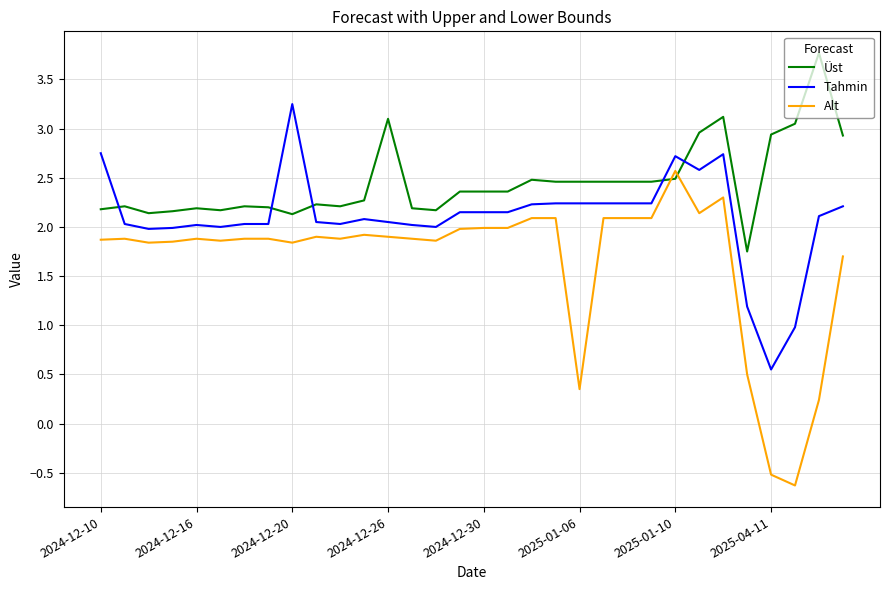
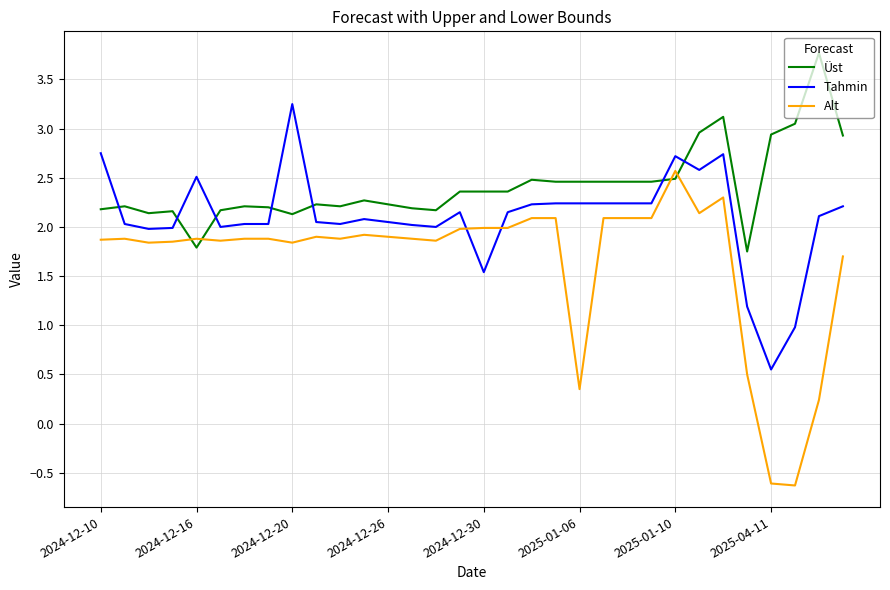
Üst, 2024-12-16: 2.2 -> 1.8
Tahmin, 2024-12-16: 2.0 -> 2.5
Üst, 2024-12-26: 3.1 -> 2.2
Tahmin, 2024-12-30: 2.2 -> 1.5
Alt, 2025-04-11: -0.5 -> -0.6
